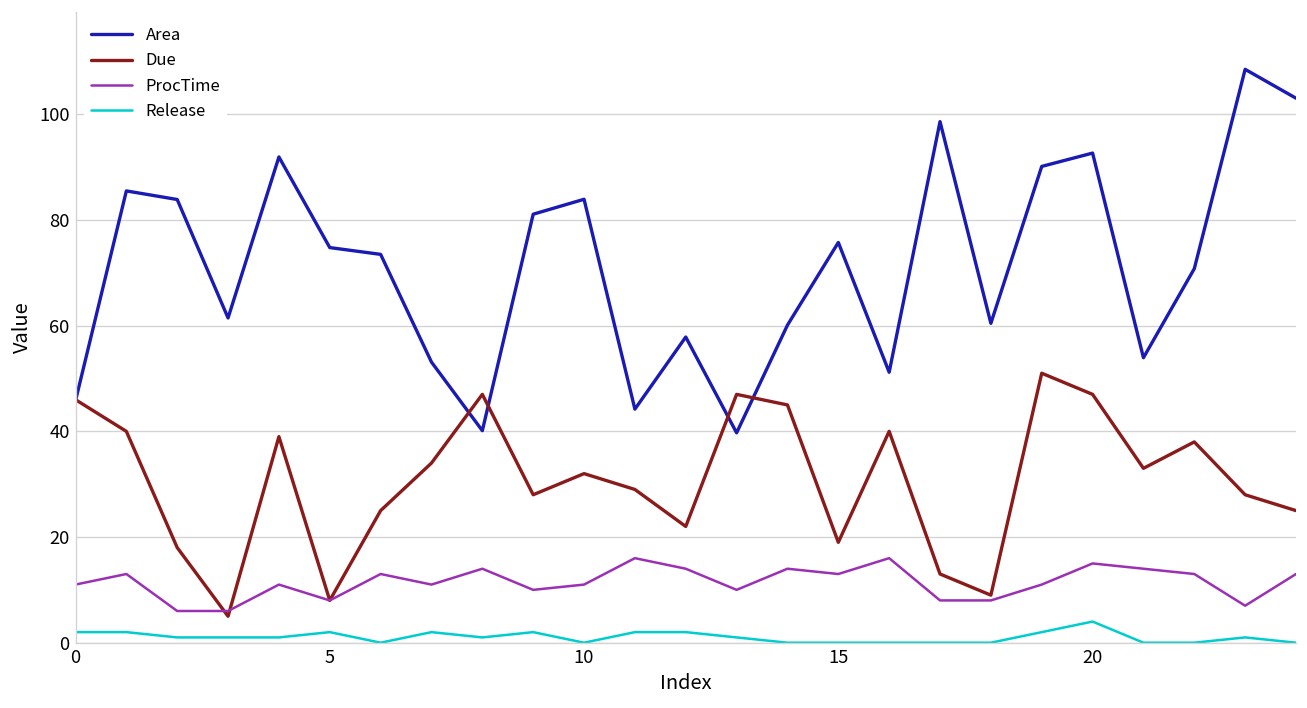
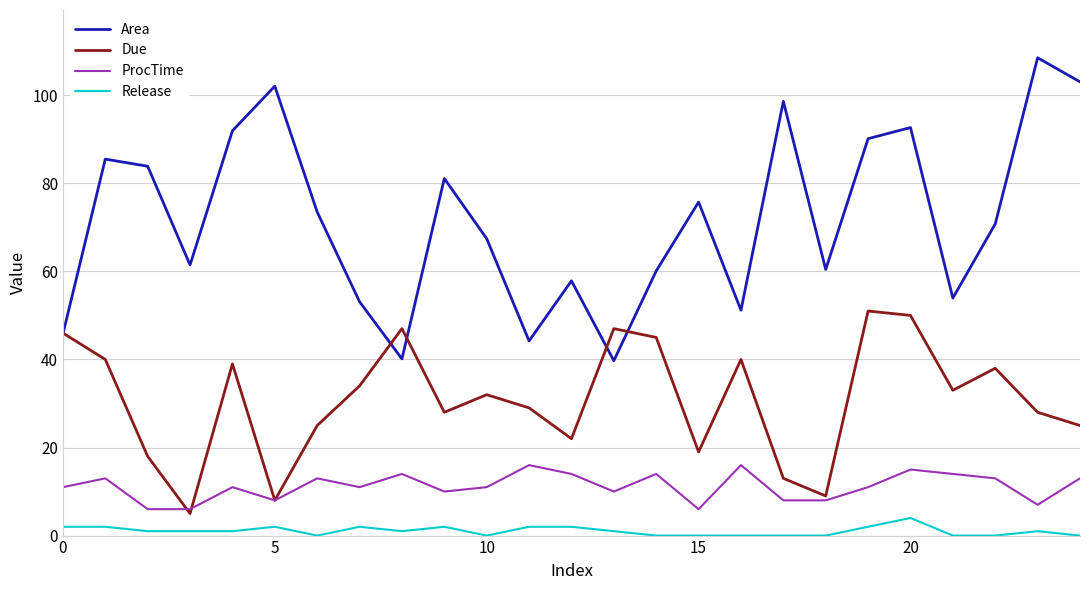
Area, 5: 75 -> 102
Area, 10: 84 -> 67
ProcTime, 15: 13 -> 6
Due, 20: 47 -> 50
